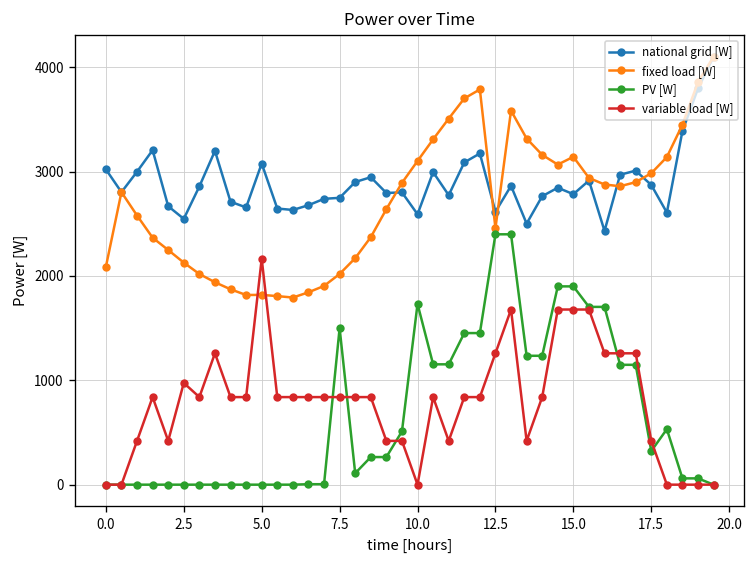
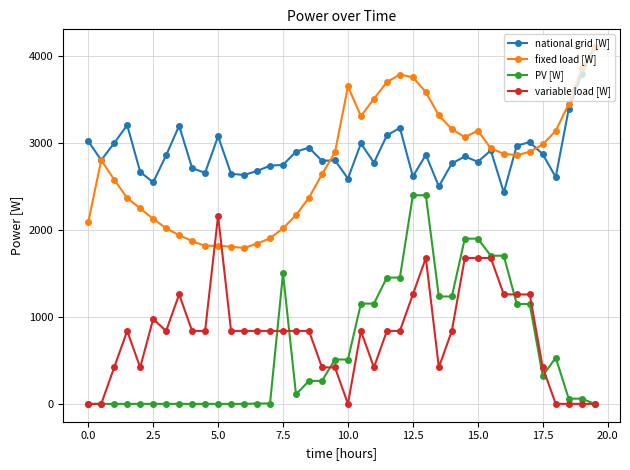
fixed load [W], 10.0: 3100 -> 3700
PV [W], 10.0: 1700 -> 500
fixed load [W], 12.5: 2500 -> 3800
